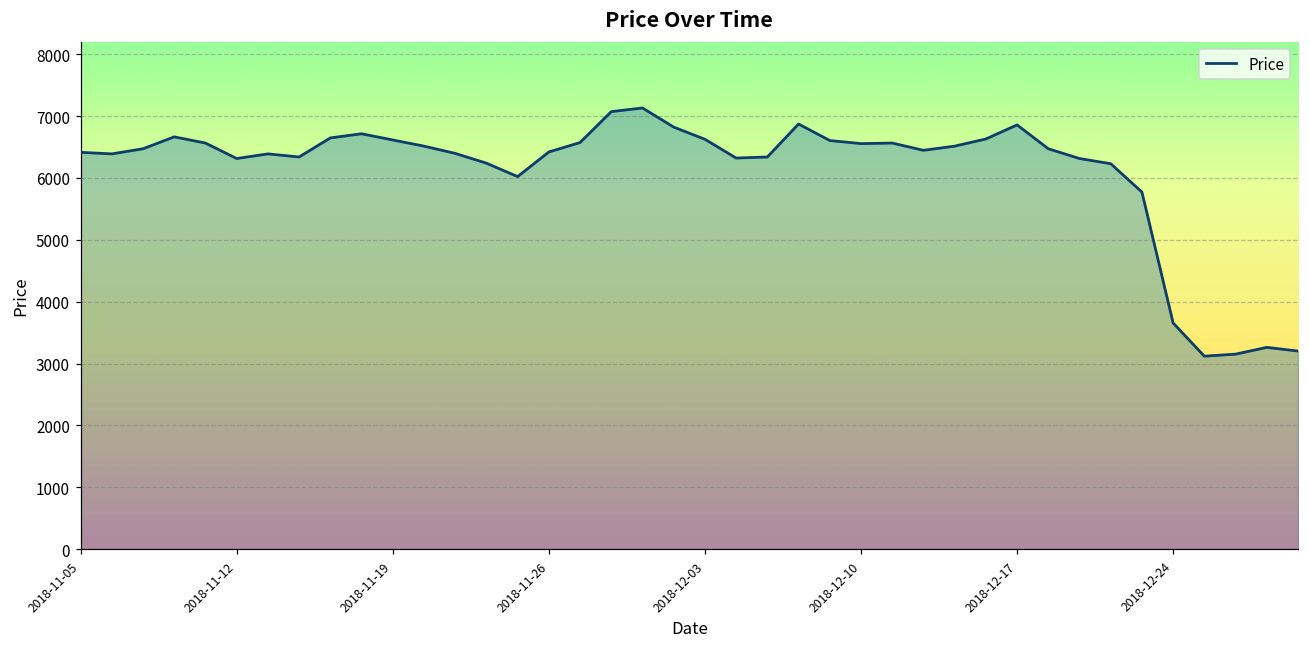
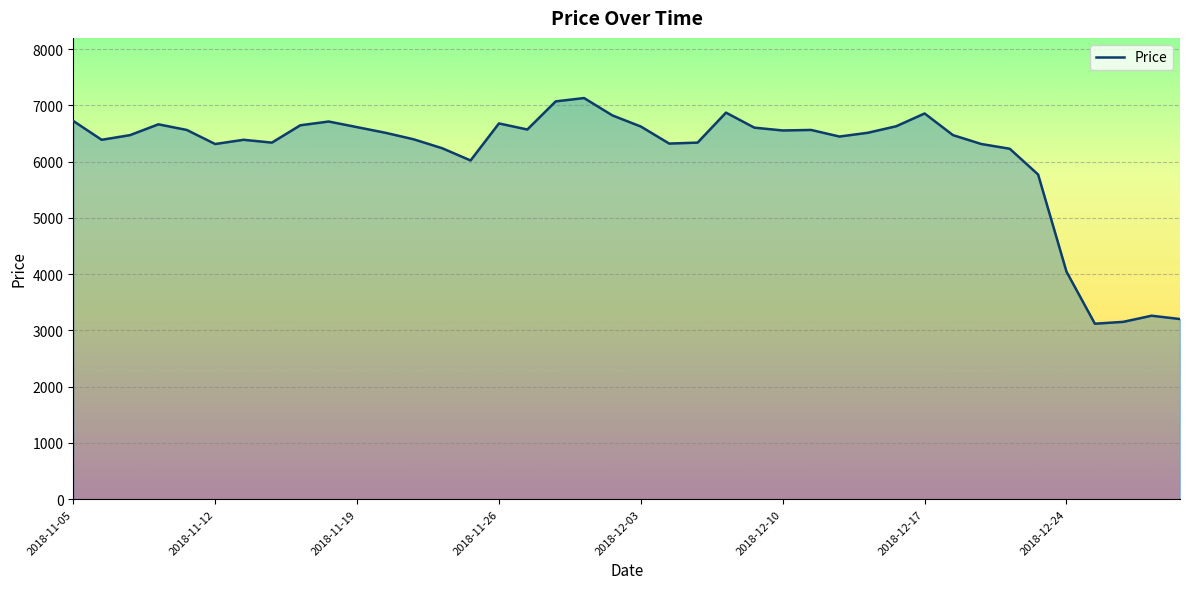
2018-11-05: 6400 -> 6700
2018-11-26: 6400 -> 6700
2018-12-24: 3700 -> 4000
